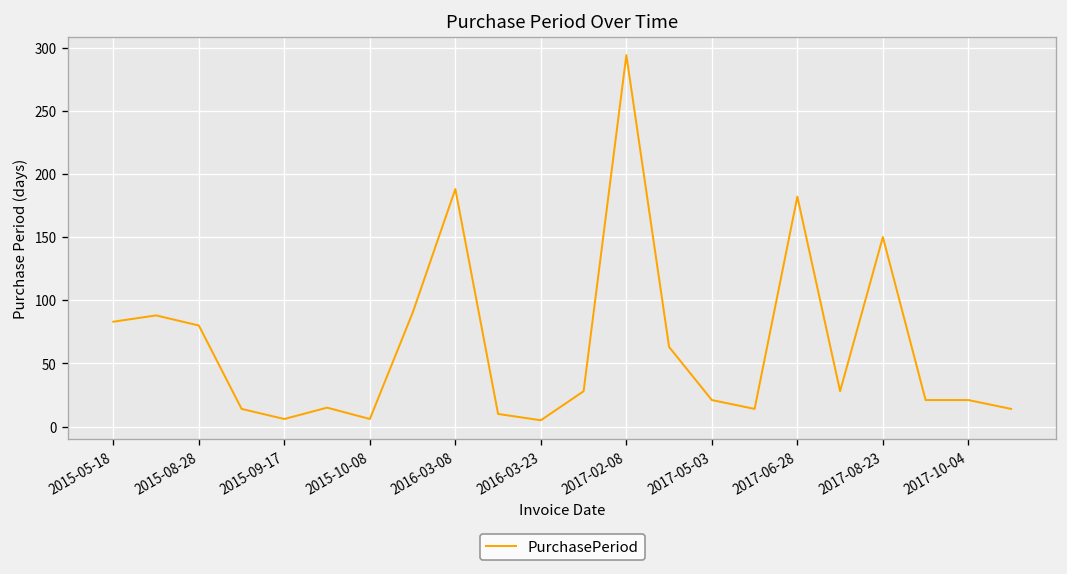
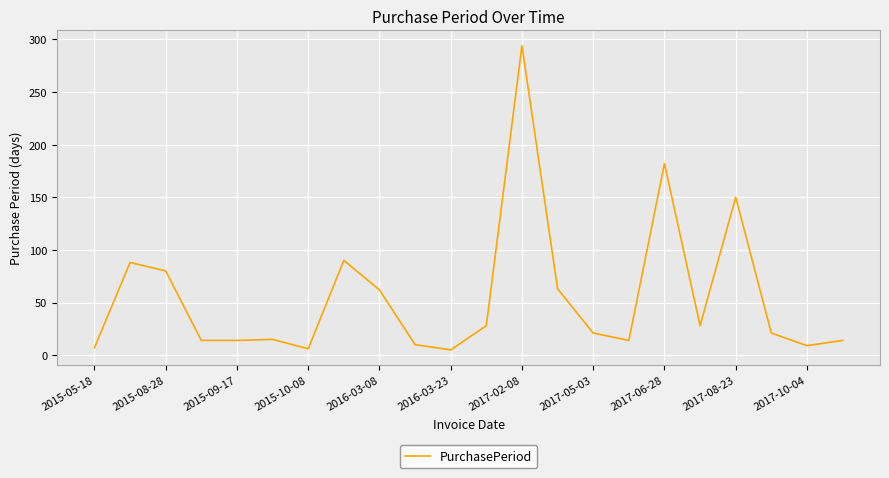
2015-05-18: 83 -> 7
2015-09-17: 6 -> 14
2016-03-08: 188 -> 62
2017-10-04: 21 -> 9
